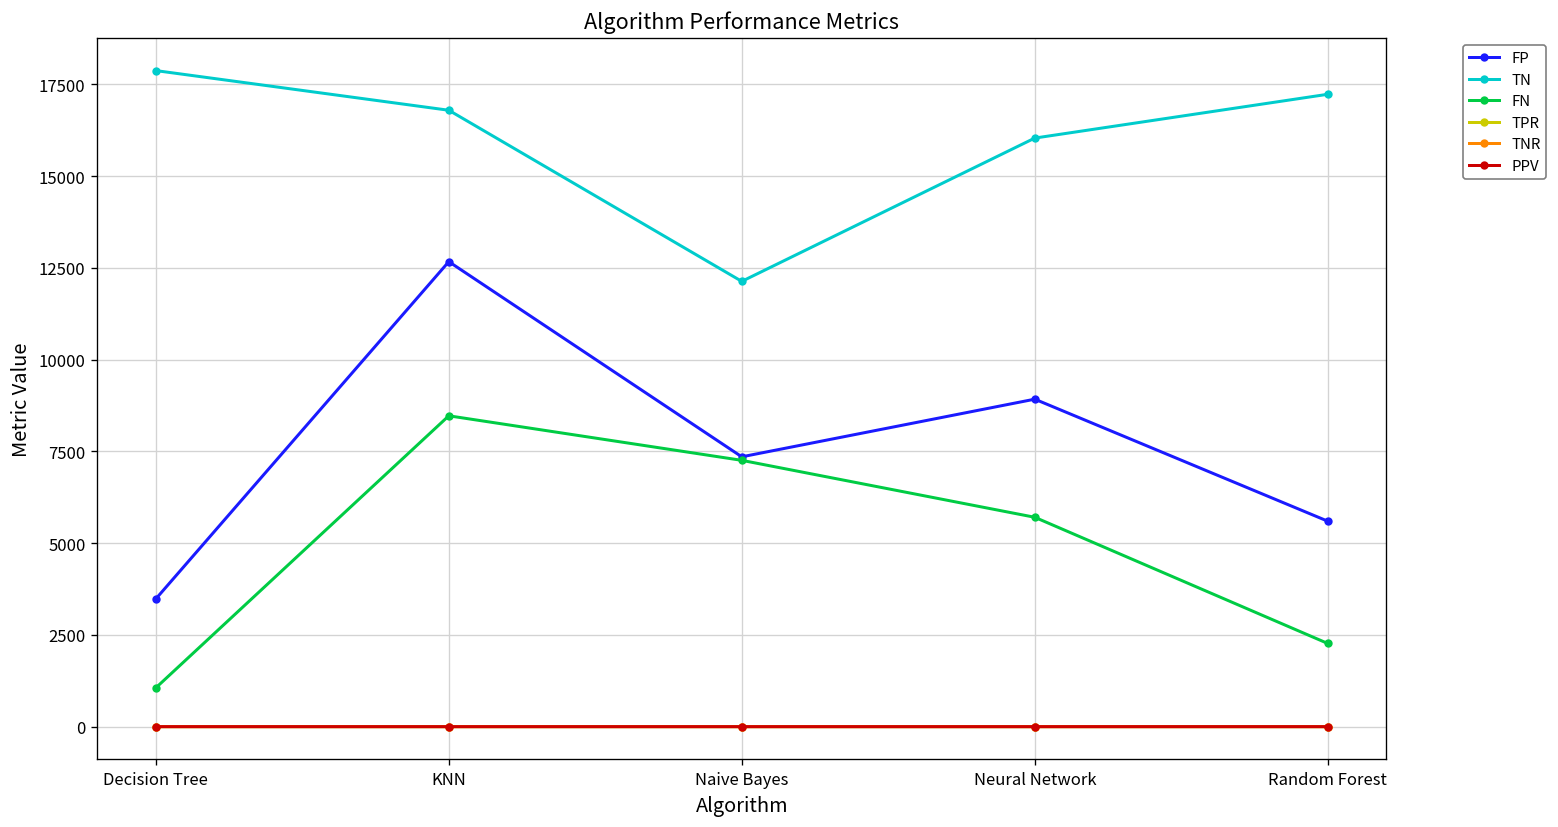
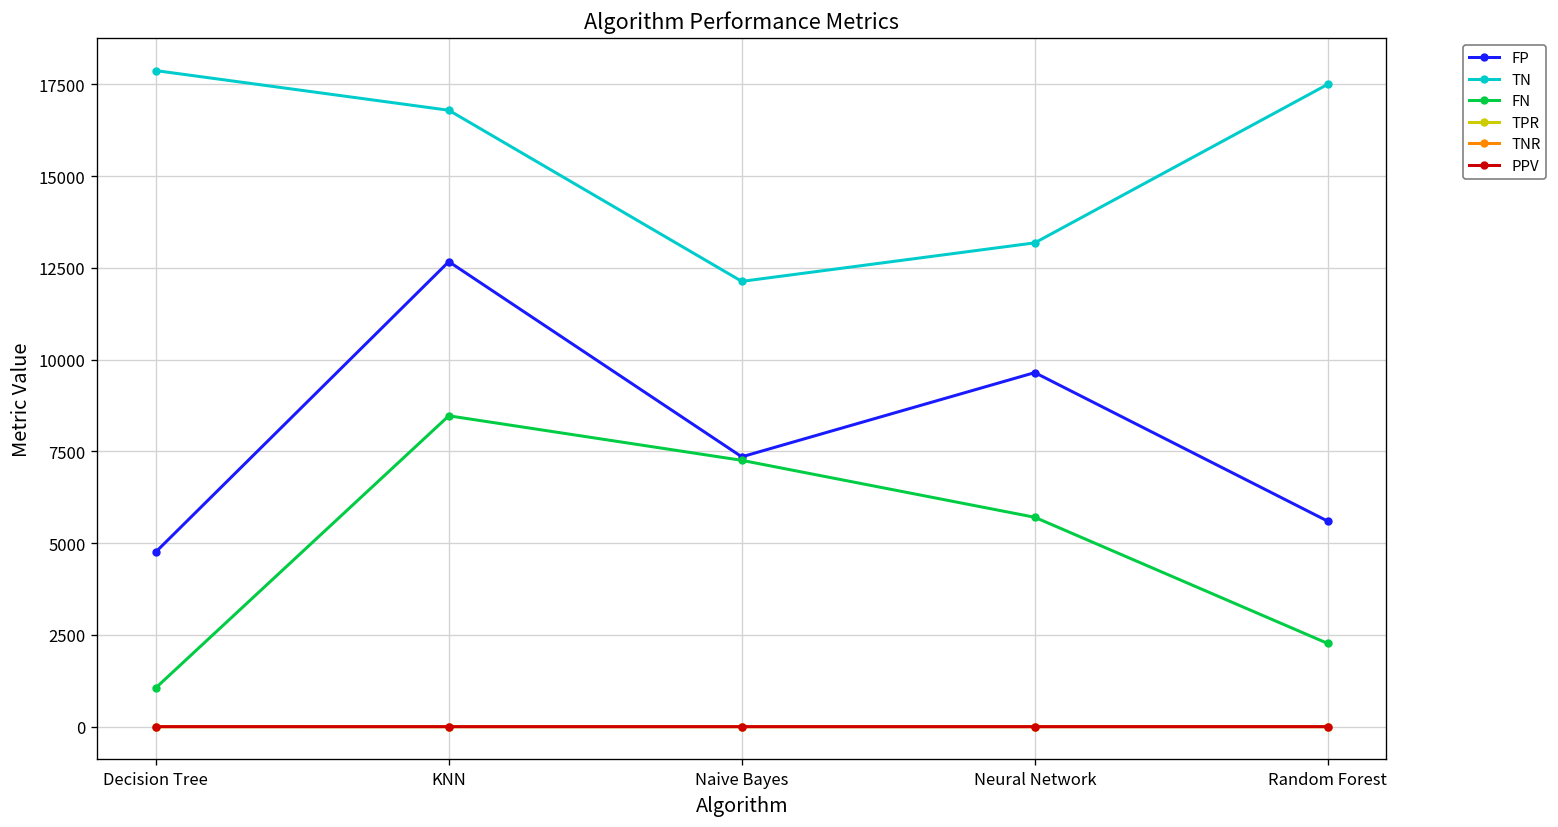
FP, Decision Tree: 3500 -> 4800
FP, Neural Network: 8900 -> 9600
TN, Neural Network: 16000 -> 13200
TN, Random Forest: 17200 -> 17500
